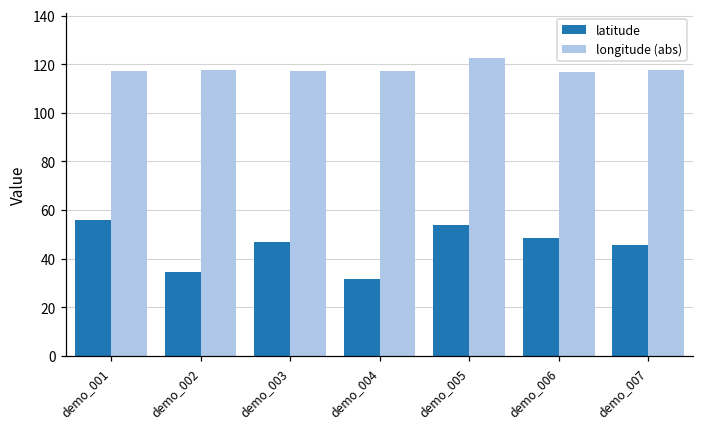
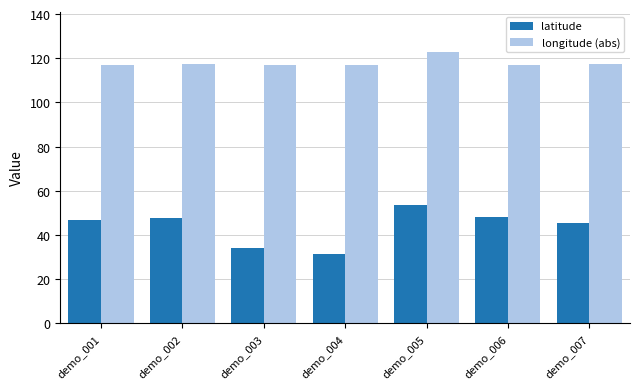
latitude, demo_001: 56 -> 47
latitude, demo_002: 34 -> 48
latitude, demo_003: 47 -> 34
